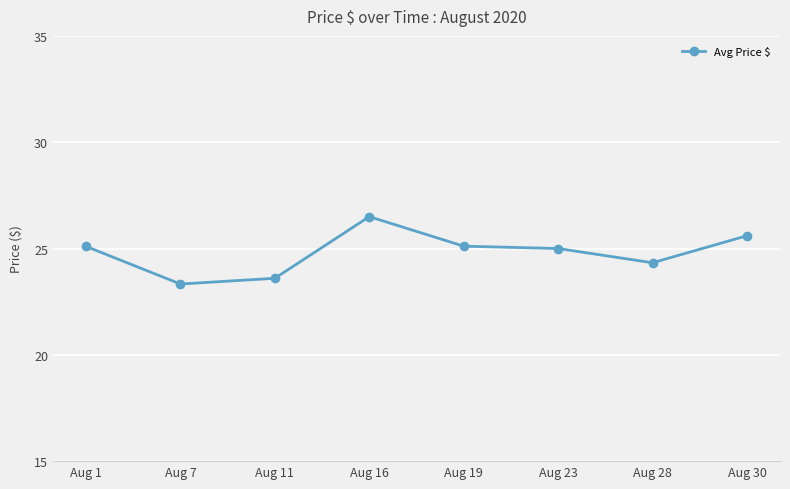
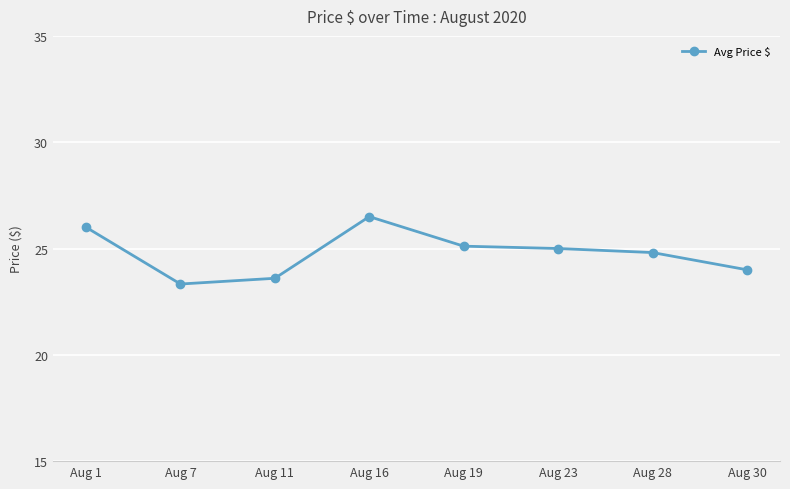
Aug 1: 25.1 -> 26.0
Aug 28: 24.3 -> 24.8
Aug 30: 25.6 -> 24.0
